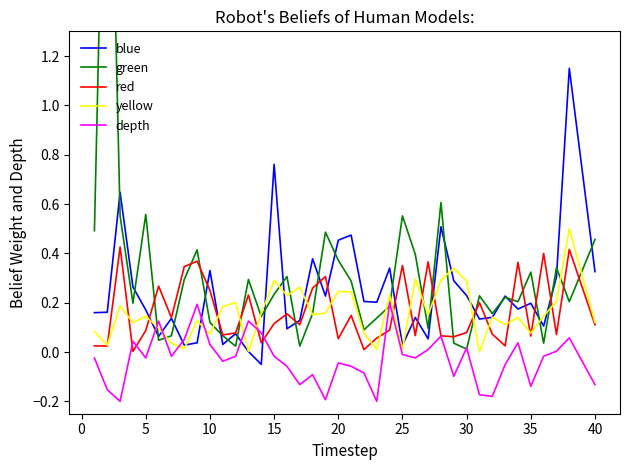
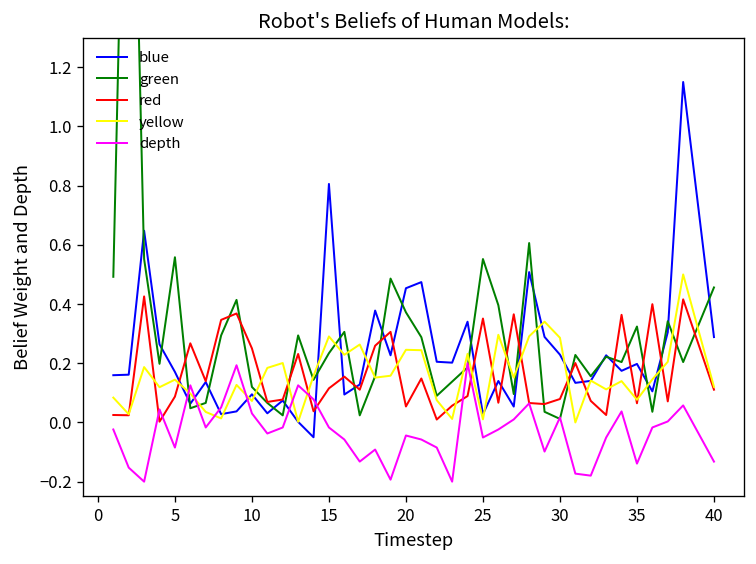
depth, 5: -0.02 -> -0.08
blue, 10: 0.33 -> 0.10
blue, 15: 0.76 -> 0.81
depth, 25: -0.01 -> -0.05
blue, 40: 0.33 -> 0.29
